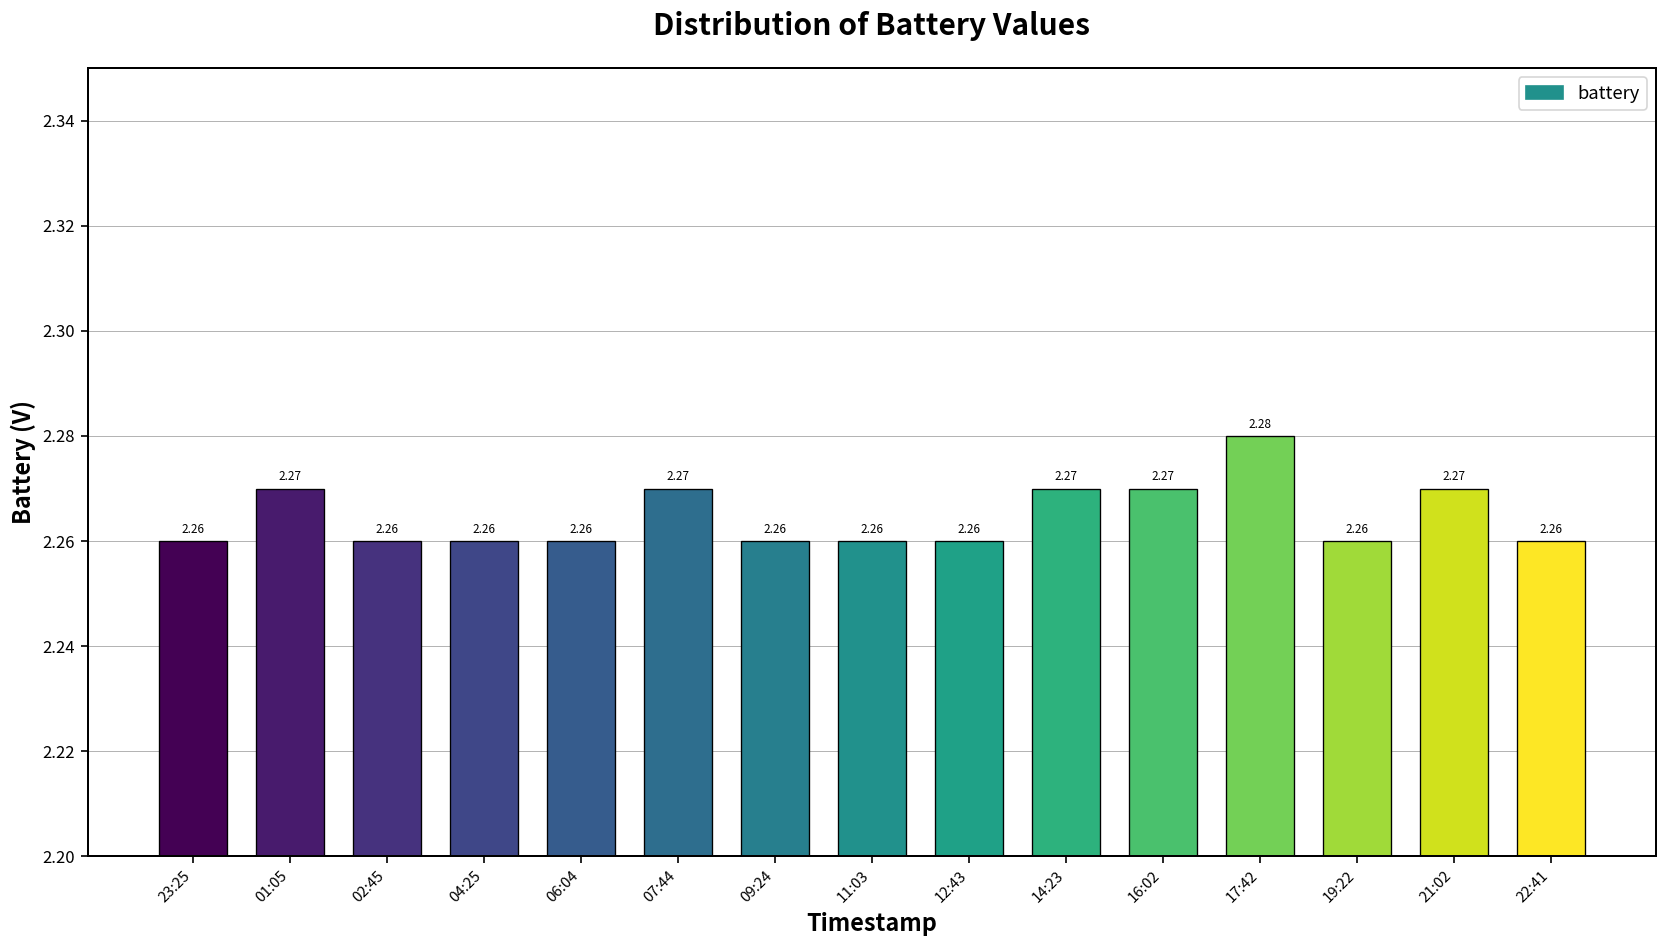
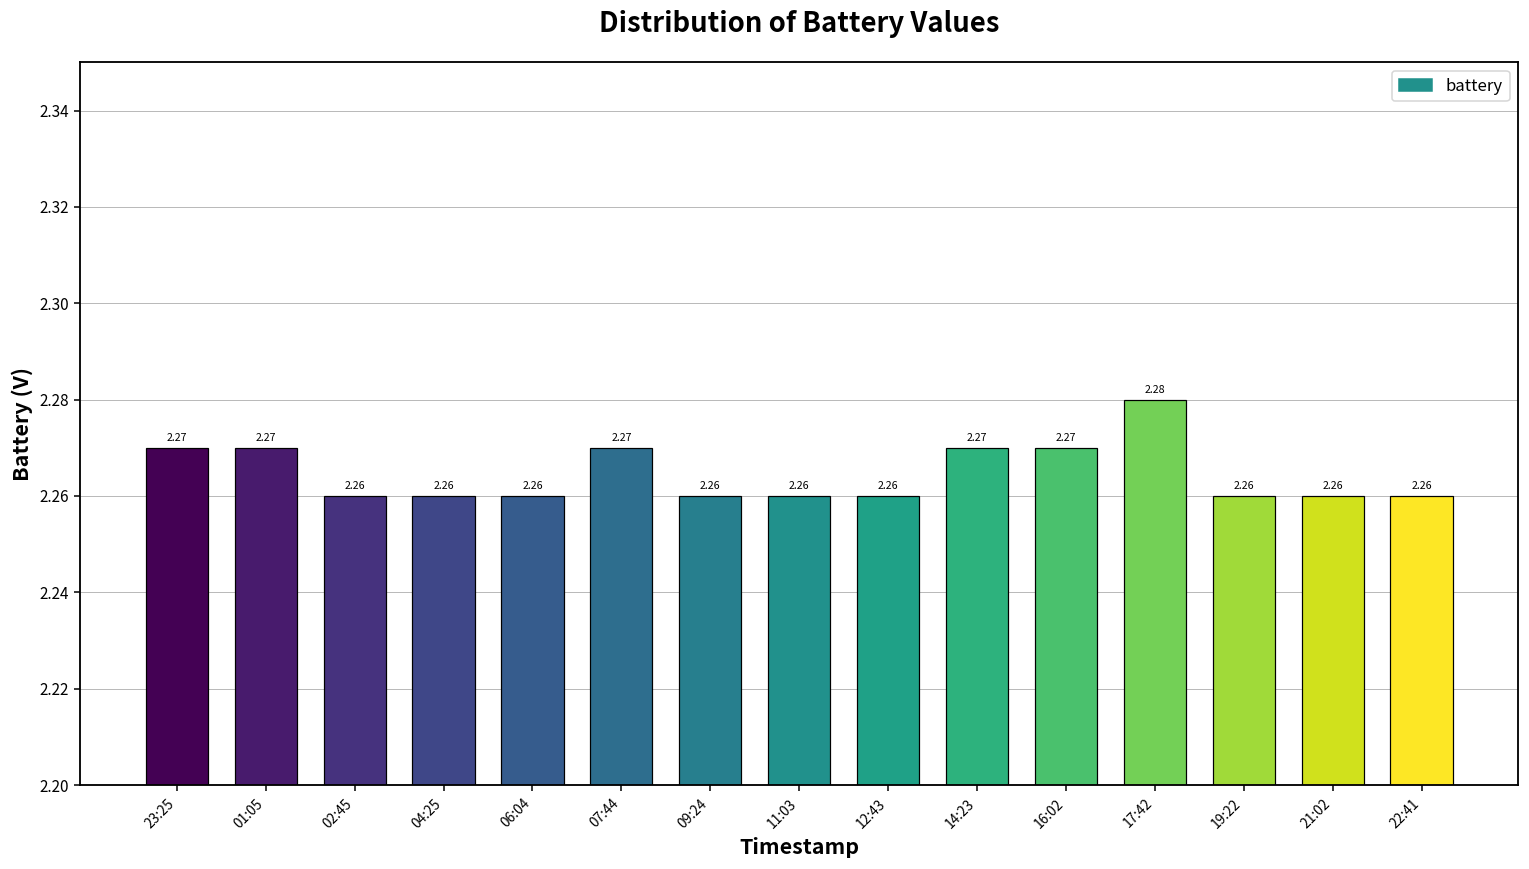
23:25: 2.26 -> 2.27
21:02: 2.27 -> 2.26
